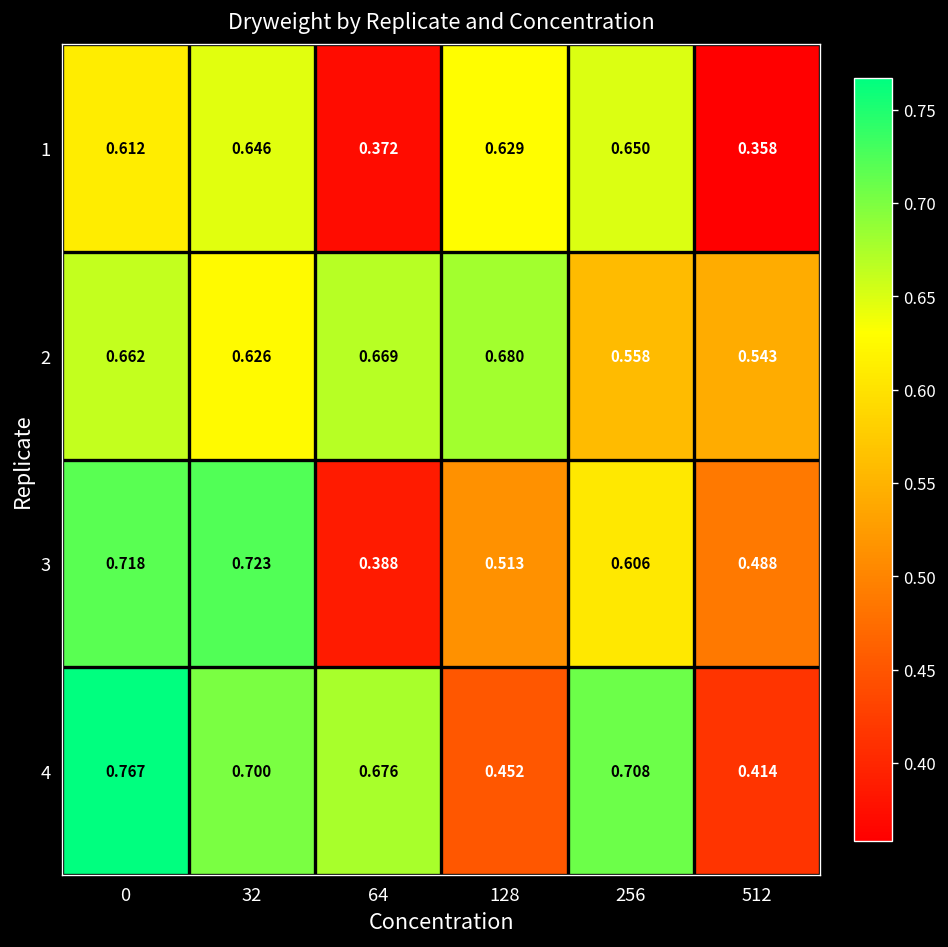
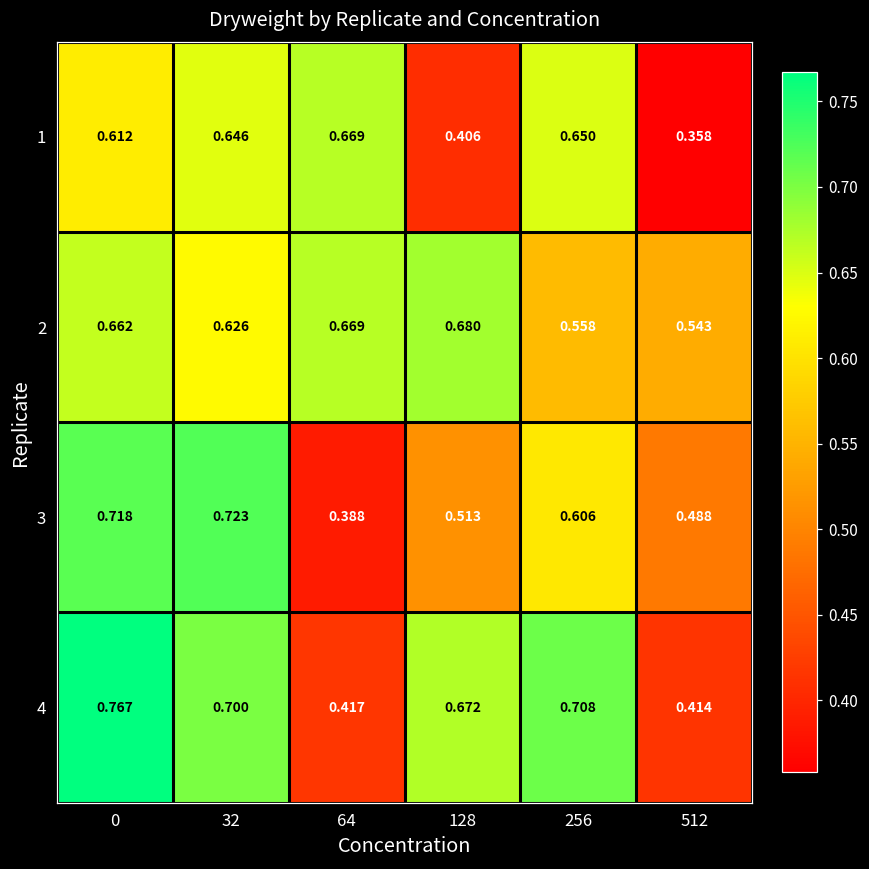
1, 64: 0.372 -> 0.669
1, 128: 0.629 -> 0.406
4, 64: 0.676 -> 0.417
4, 128: 0.452 -> 0.672
